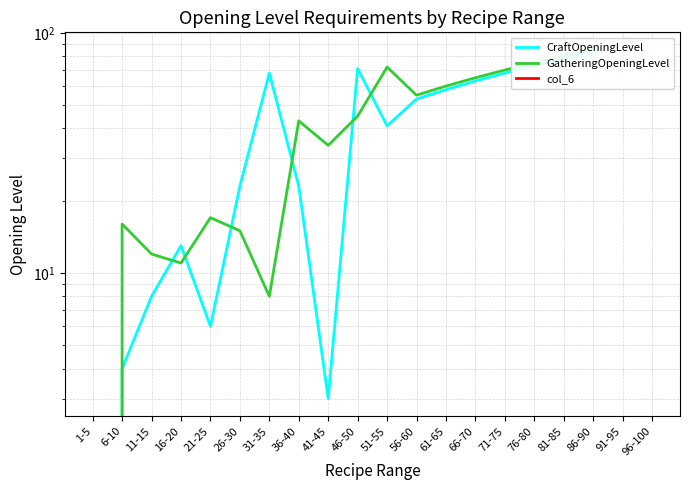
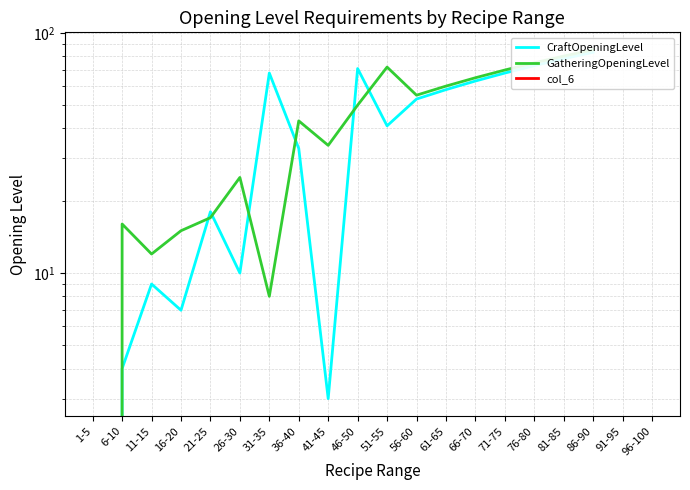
CraftOpeningLevel, 11-15: 8 -> 9
CraftOpeningLevel, 16-20: 13 -> 7
GatheringOpeningLevel, 16-20: 11 -> 15
CraftOpeningLevel, 21-25: 6 -> 18
CraftOpeningLevel, 26-30: 23 -> 10
GatheringOpeningLevel, 26-30: 15 -> 25
CraftOpeningLevel, 36-40: 23 -> 33
GatheringOpeningLevel, 46-50: 45 -> 50
